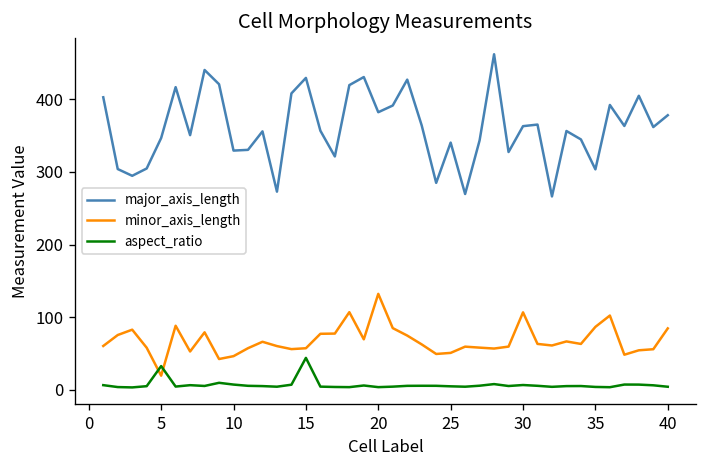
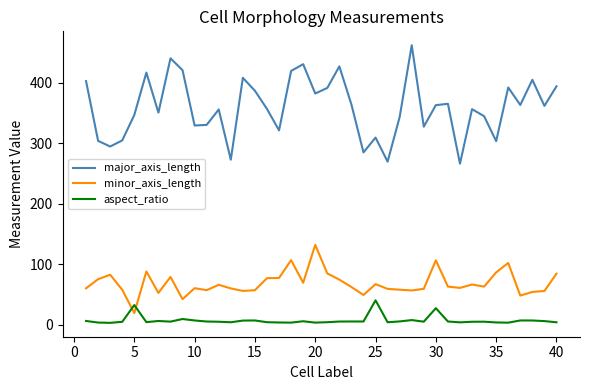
minor_axis_length, 10: 50 -> 60
major_axis_length, 15: 430 -> 390
aspect_ratio, 15: 40 -> 10
major_axis_length, 25: 340 -> 310
minor_axis_length, 25: 50 -> 70
aspect_ratio, 25: 10 -> 40
aspect_ratio, 30: 10 -> 30
major_axis_length, 40: 380 -> 390
